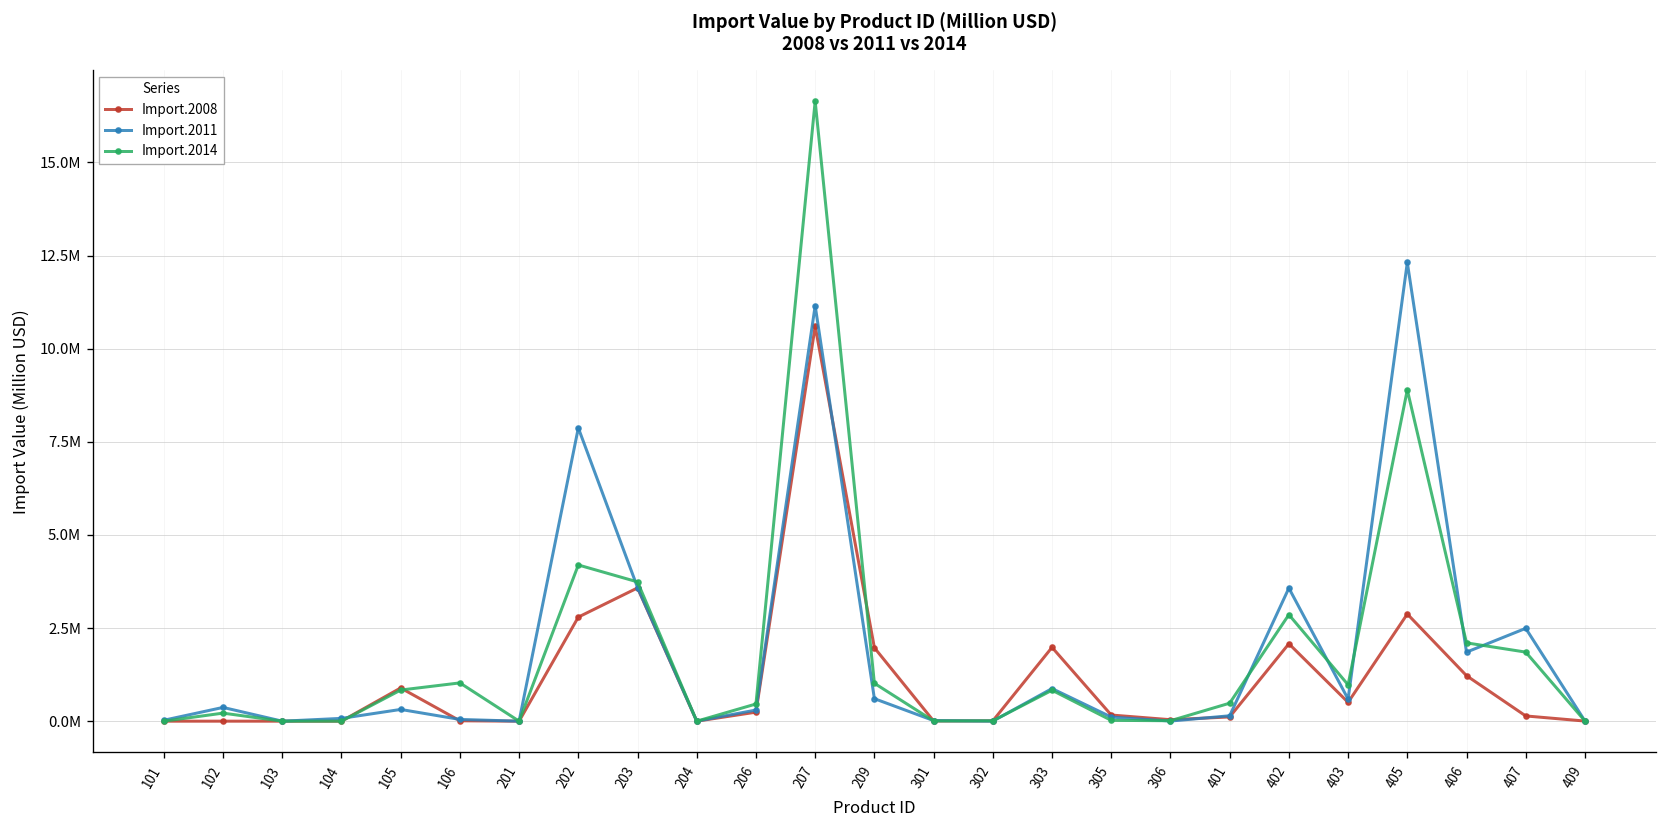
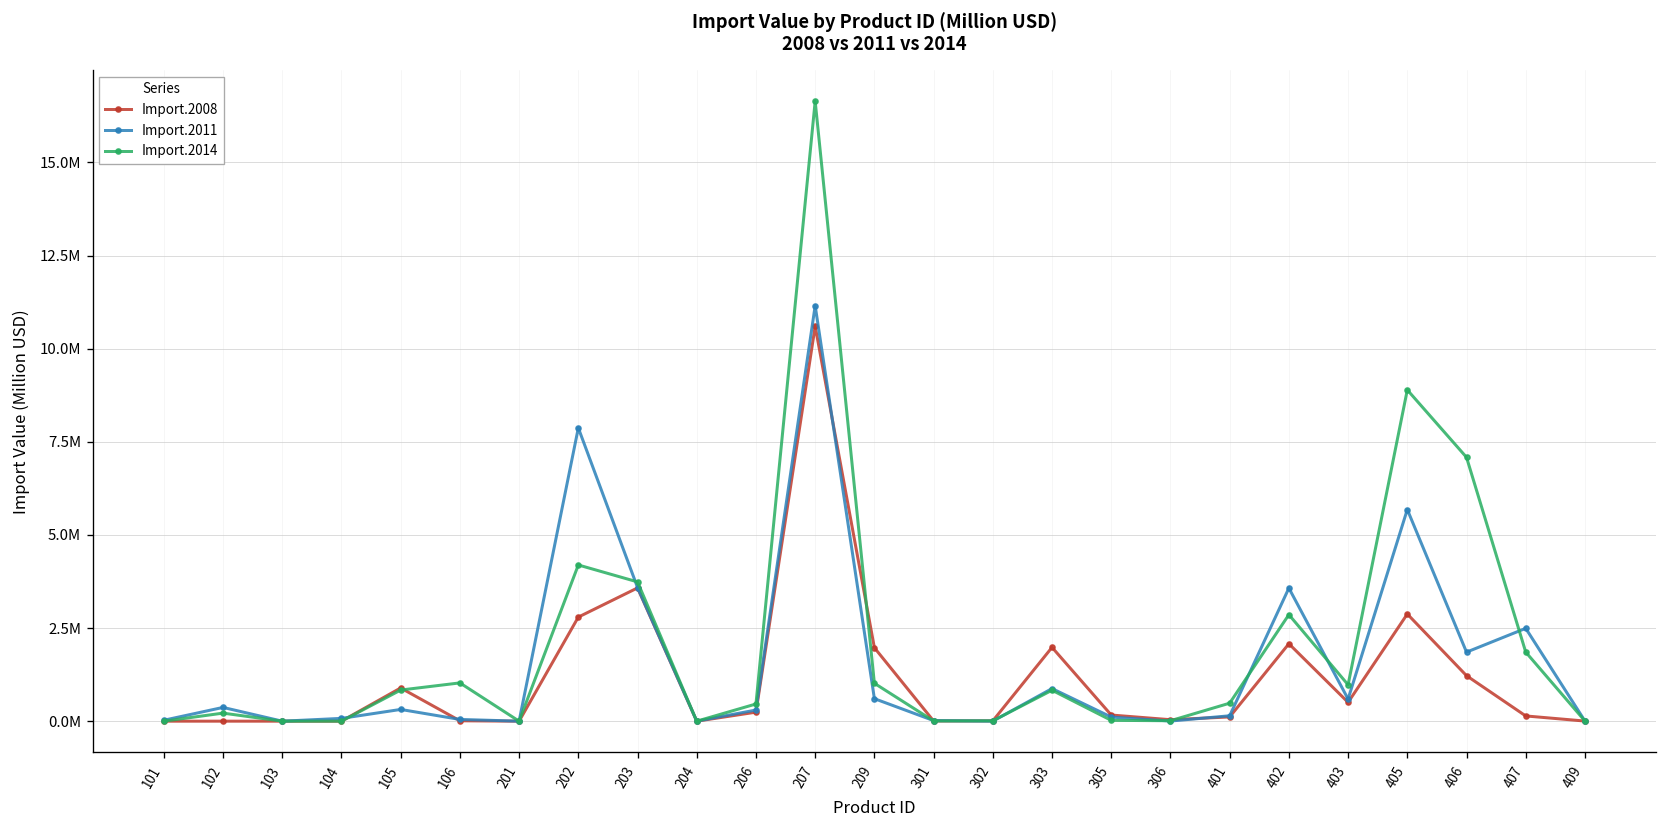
Import.2011, 405: 12300000 -> 5700000
Import.2014, 406: 2100000 -> 7100000
